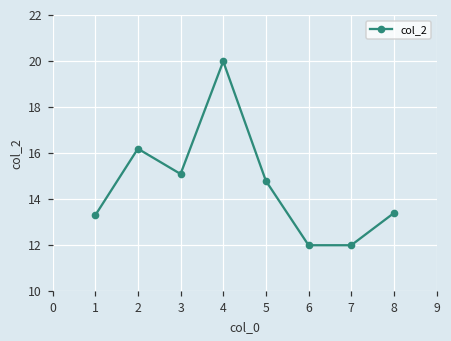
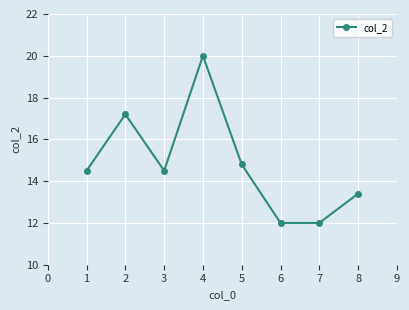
1: 13.3 -> 14.5
2: 16.2 -> 17.2
3: 15.1 -> 14.5
